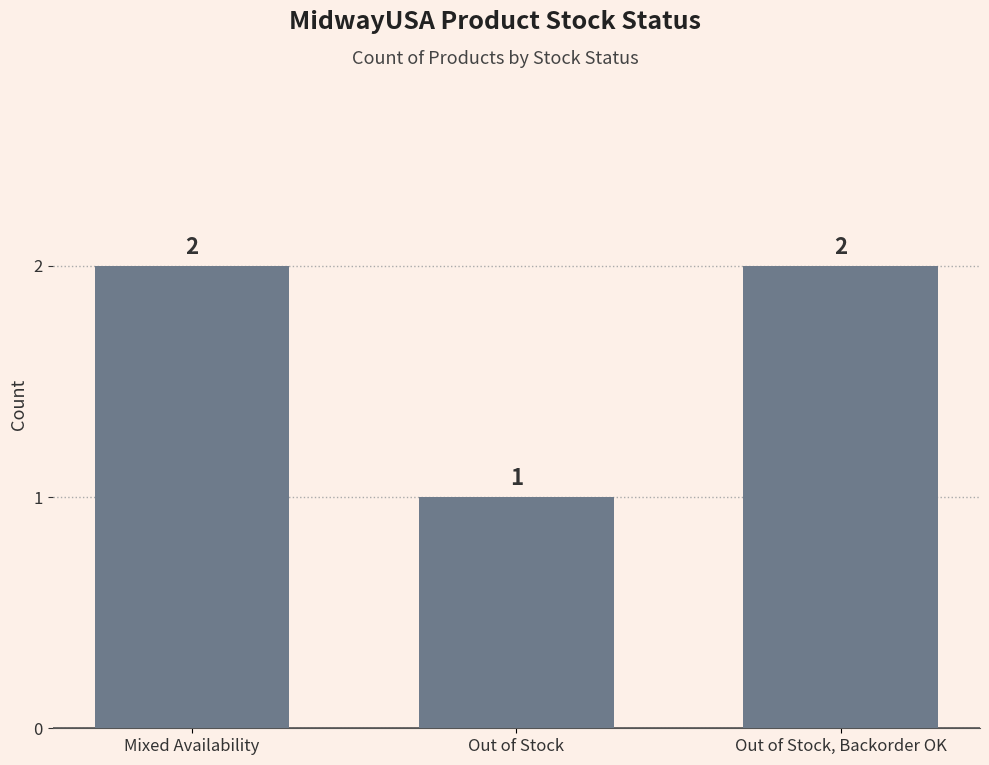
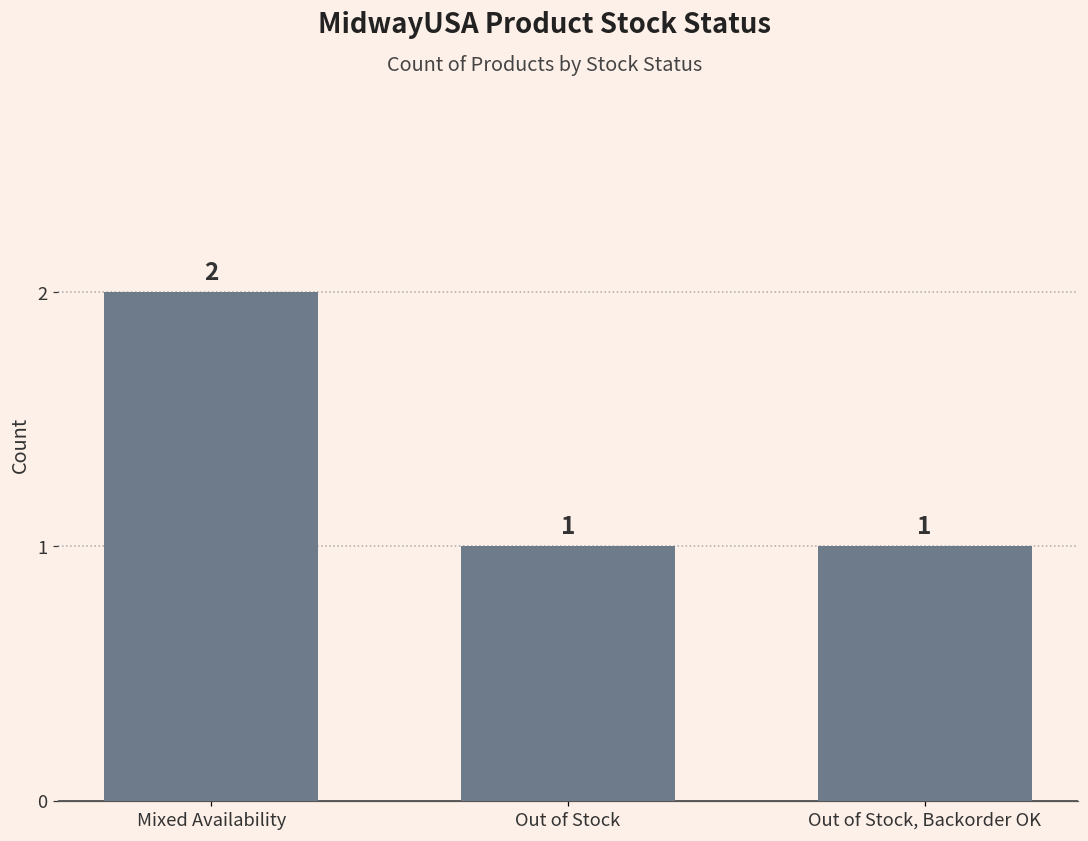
Out of Stock, Backorder OK: 2 -> 1
